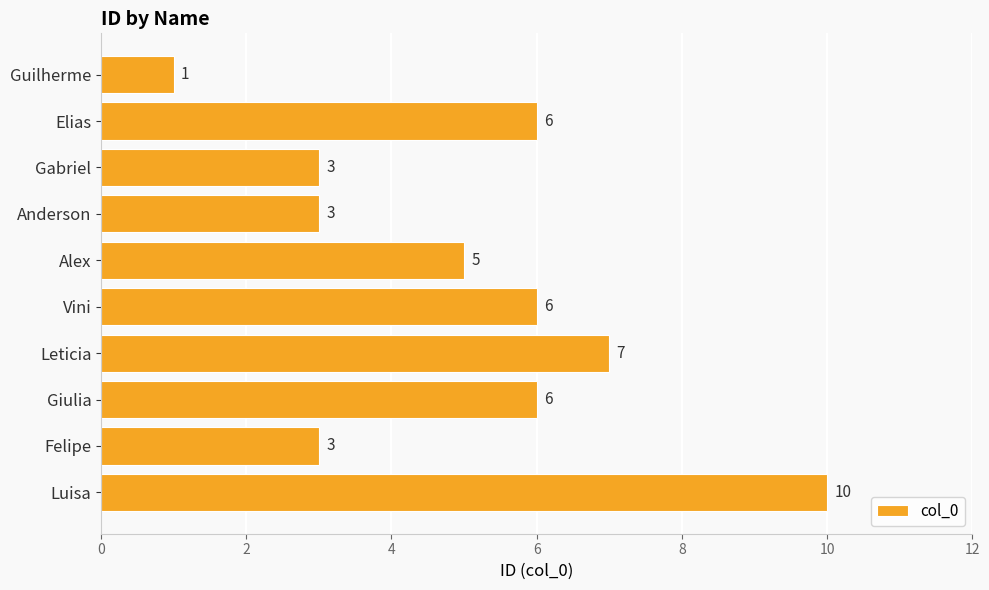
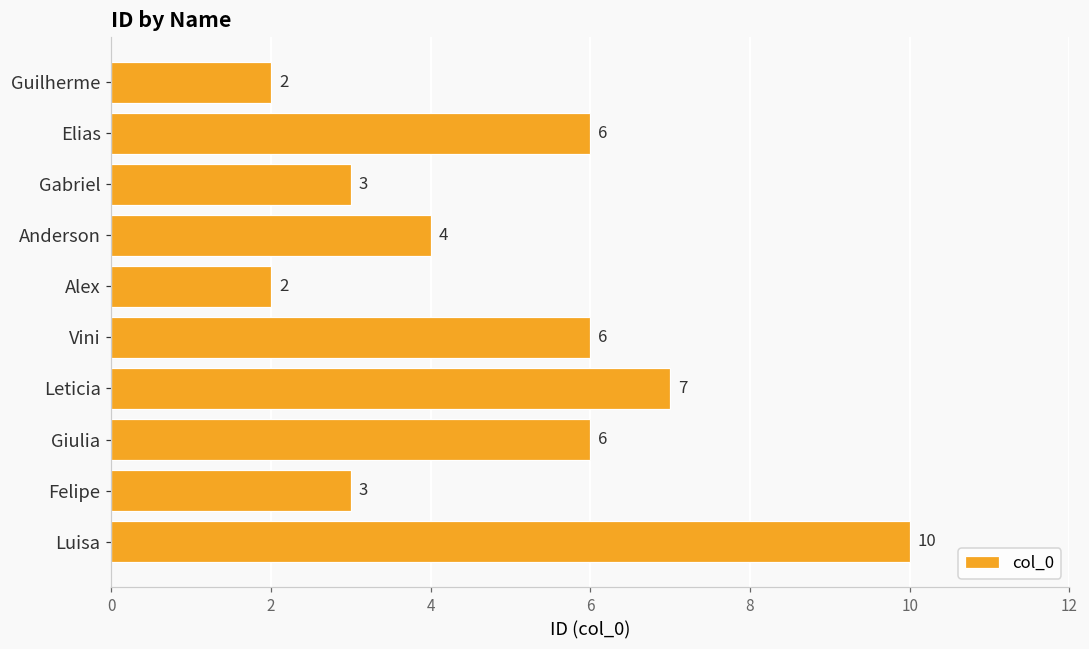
Guilherme: 1 -> 2
Anderson: 3 -> 4
Alex: 5 -> 2
